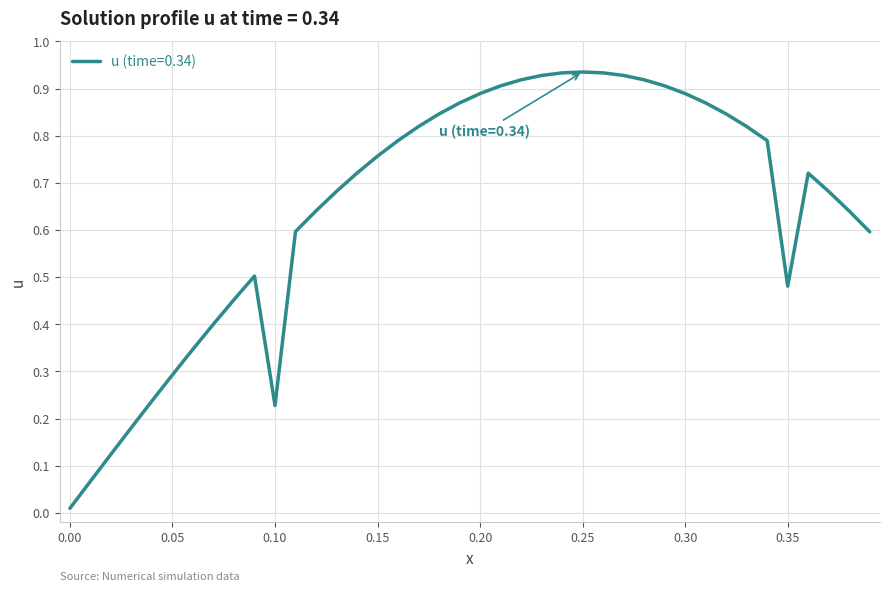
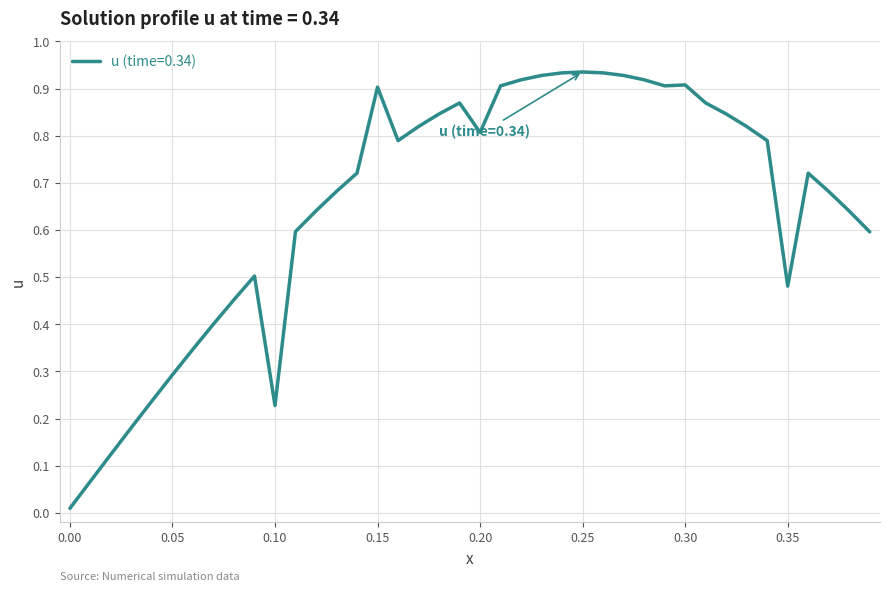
0.15: 0.76 -> 0.90
0.20: 0.89 -> 0.81
0.30: 0.89 -> 0.91
